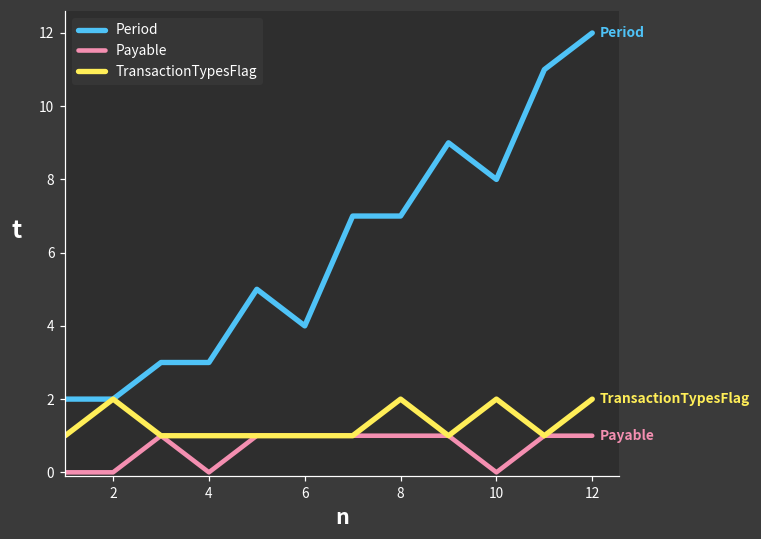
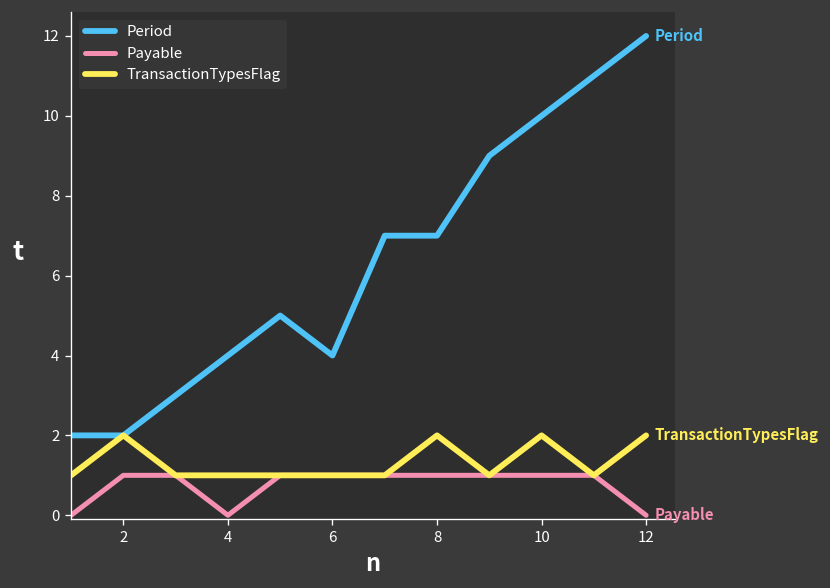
Payable, 2: 0 -> 1
Period, 4: 3 -> 4
Period, 10: 8 -> 10
Payable, 10: 0 -> 1
Payable, 12: 1 -> 0
